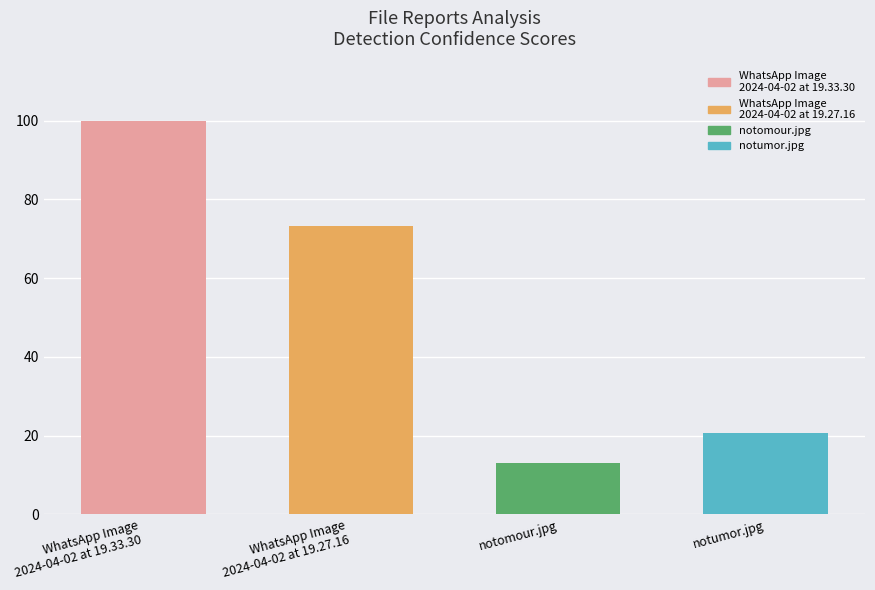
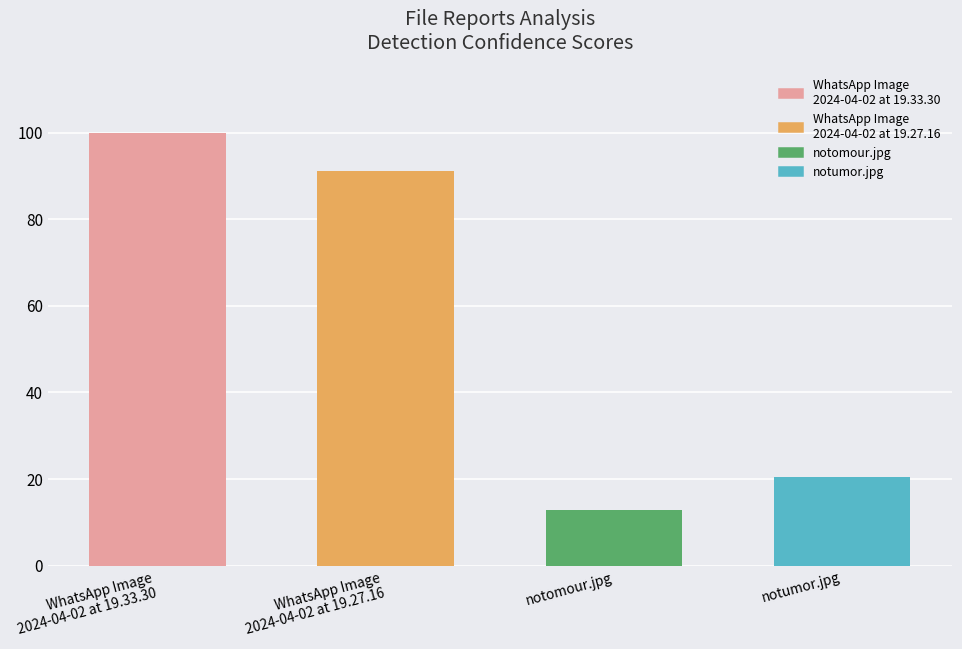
WhatsApp Image 2024-04-02 at 19.27.16: 73 -> 91
